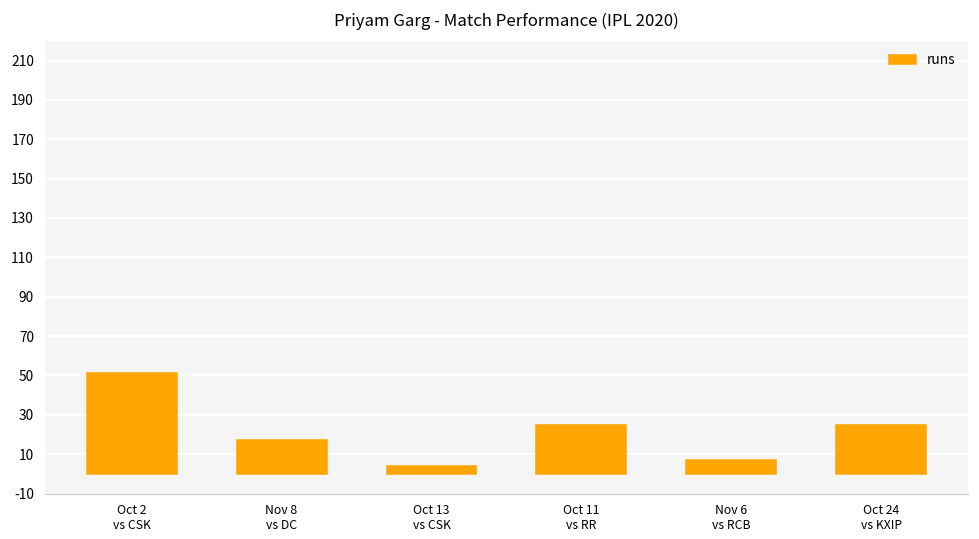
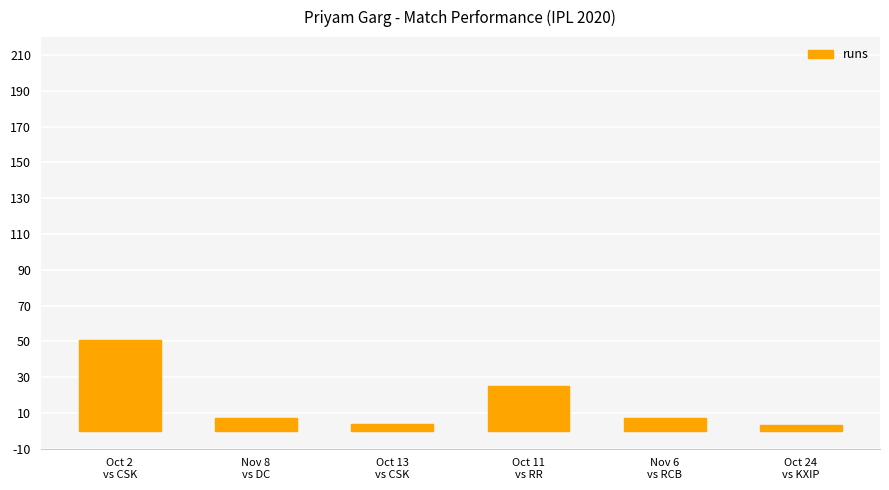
Nov 8 vs DC: 17 -> 7
Oct 24 vs KXIP: 25 -> 3
